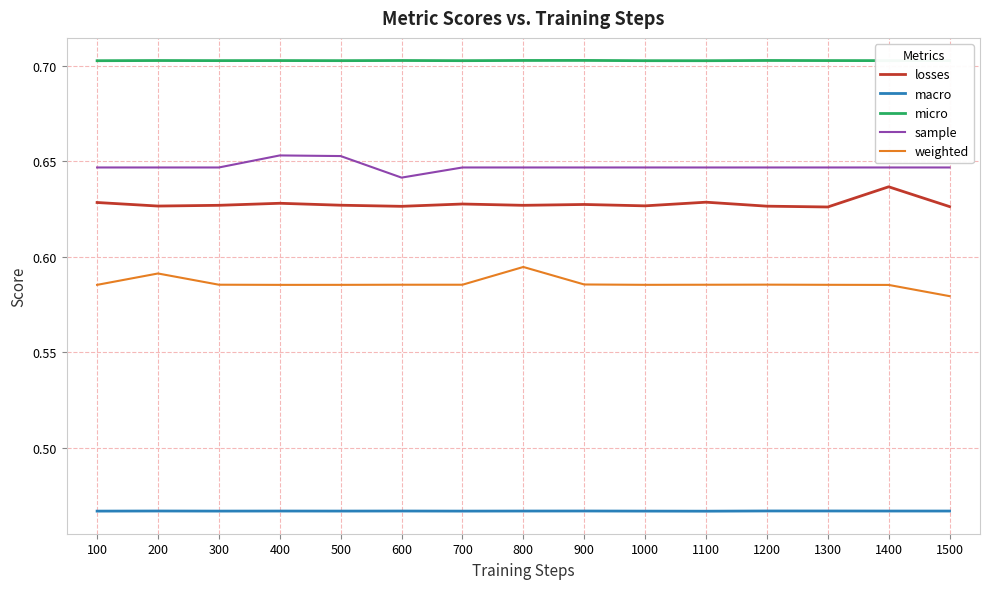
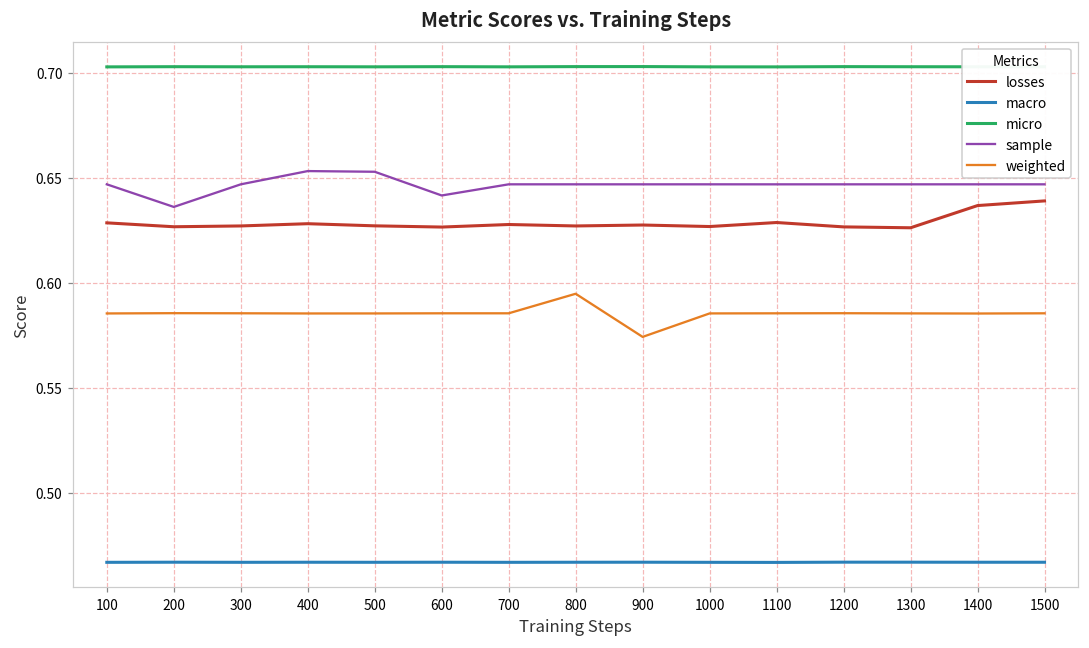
sample, 200: 0.647 -> 0.636
weighted, 200: 0.591 -> 0.585
weighted, 900: 0.586 -> 0.574
losses, 1500: 0.626 -> 0.639
weighted, 1500: 0.579 -> 0.585
